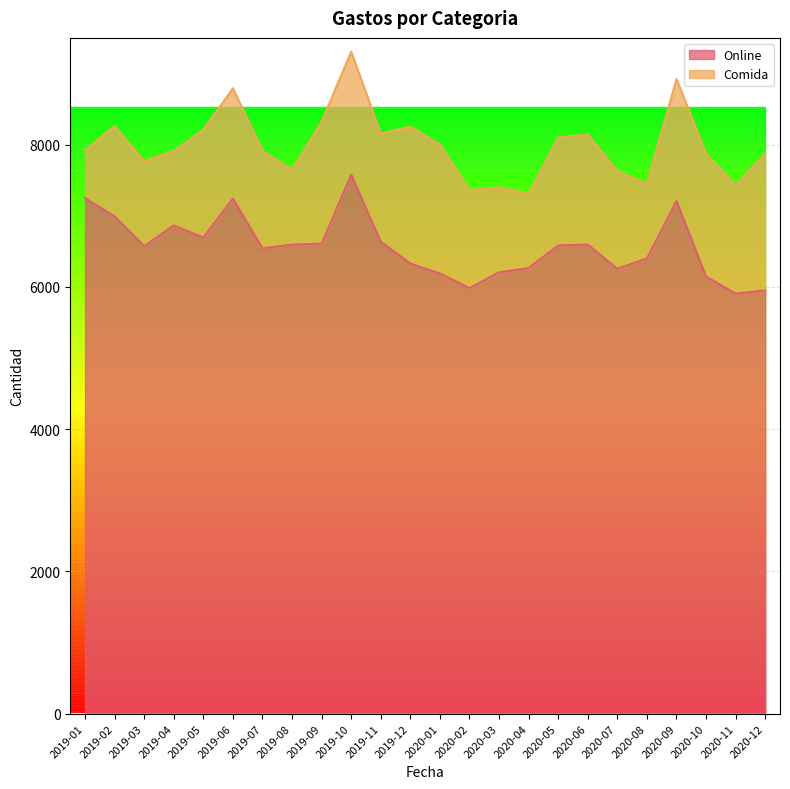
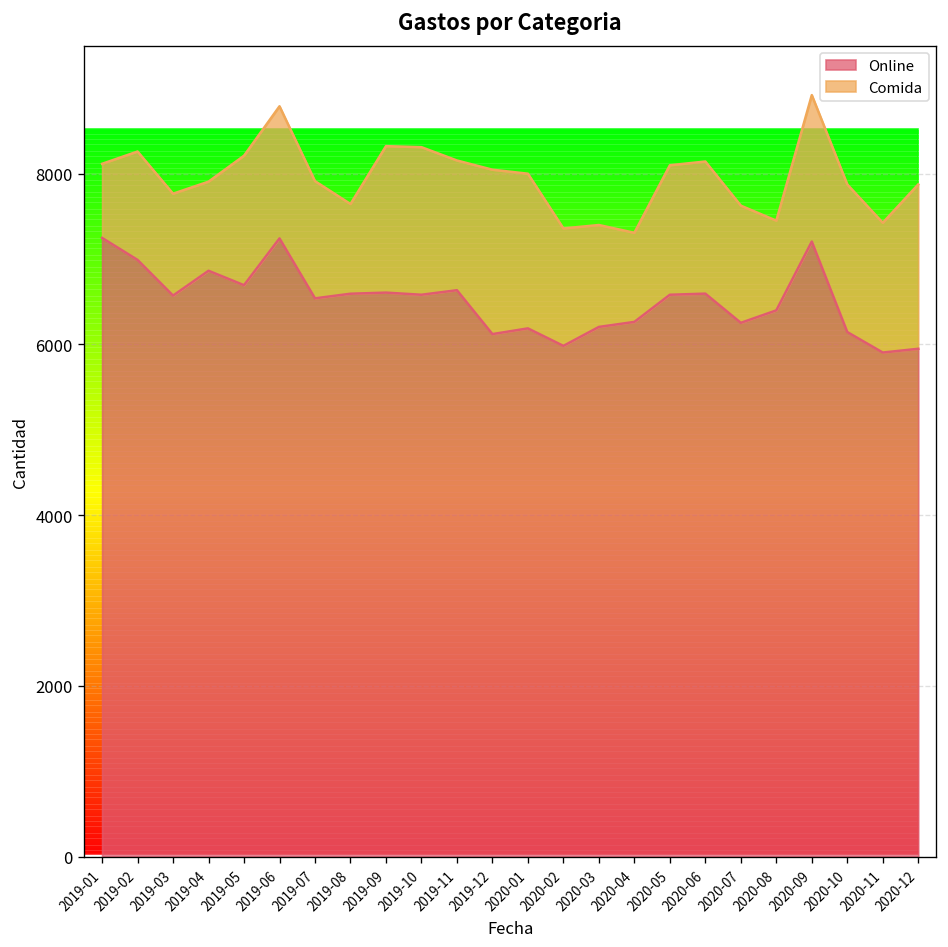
Comida, 2019-01: 700 -> 900
Online, 2019-10: 7600 -> 6600
Online, 2019-12: 6300 -> 6100
